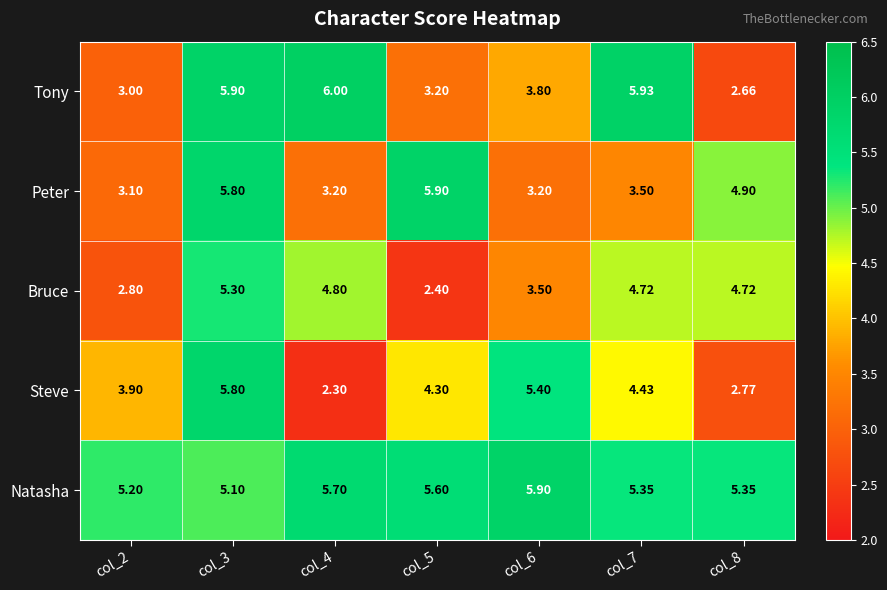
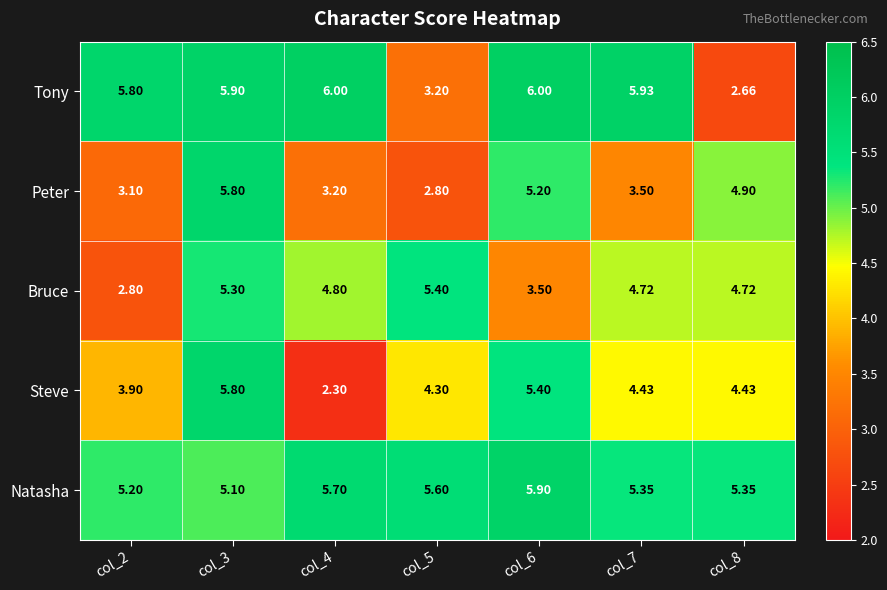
Tony, col_2: 3.00 -> 5.80
Tony, col_6: 3.80 -> 6.00
Peter, col_5: 5.90 -> 2.80
Peter, col_6: 3.20 -> 5.20
Bruce, col_5: 2.40 -> 5.40
Steve, col_8: 2.77 -> 4.43
